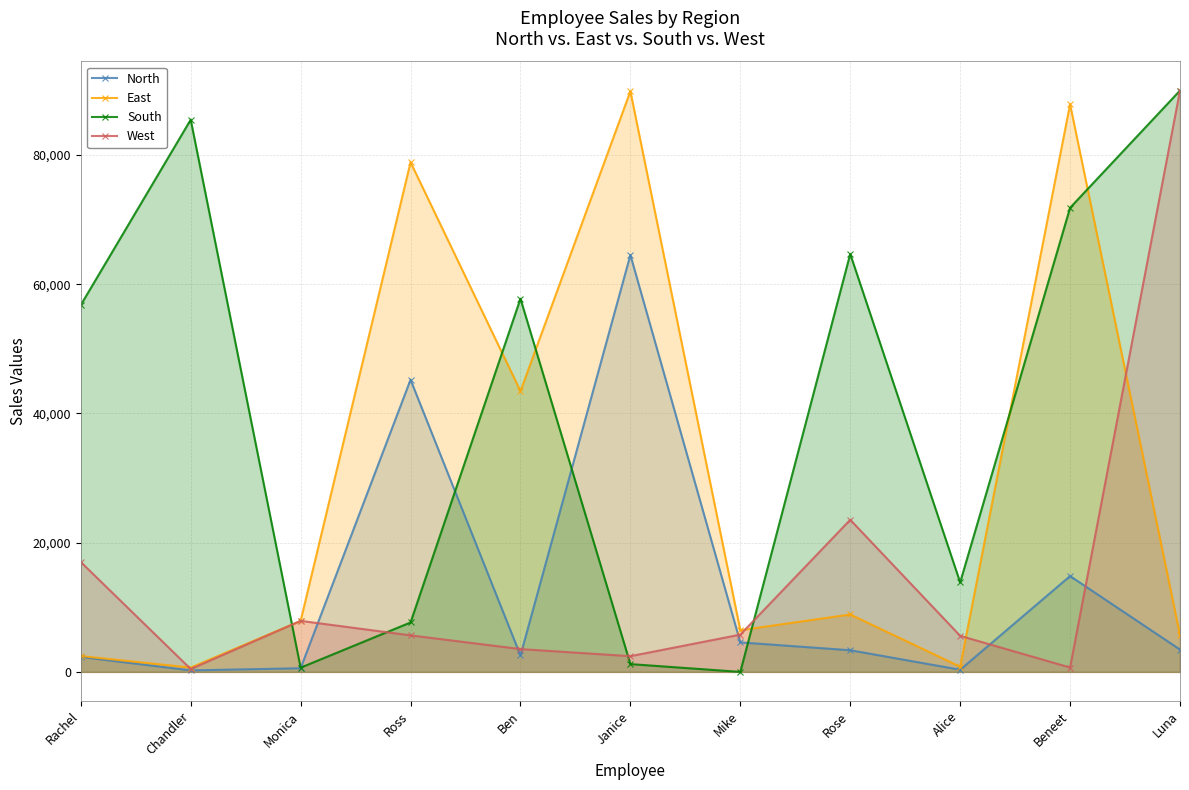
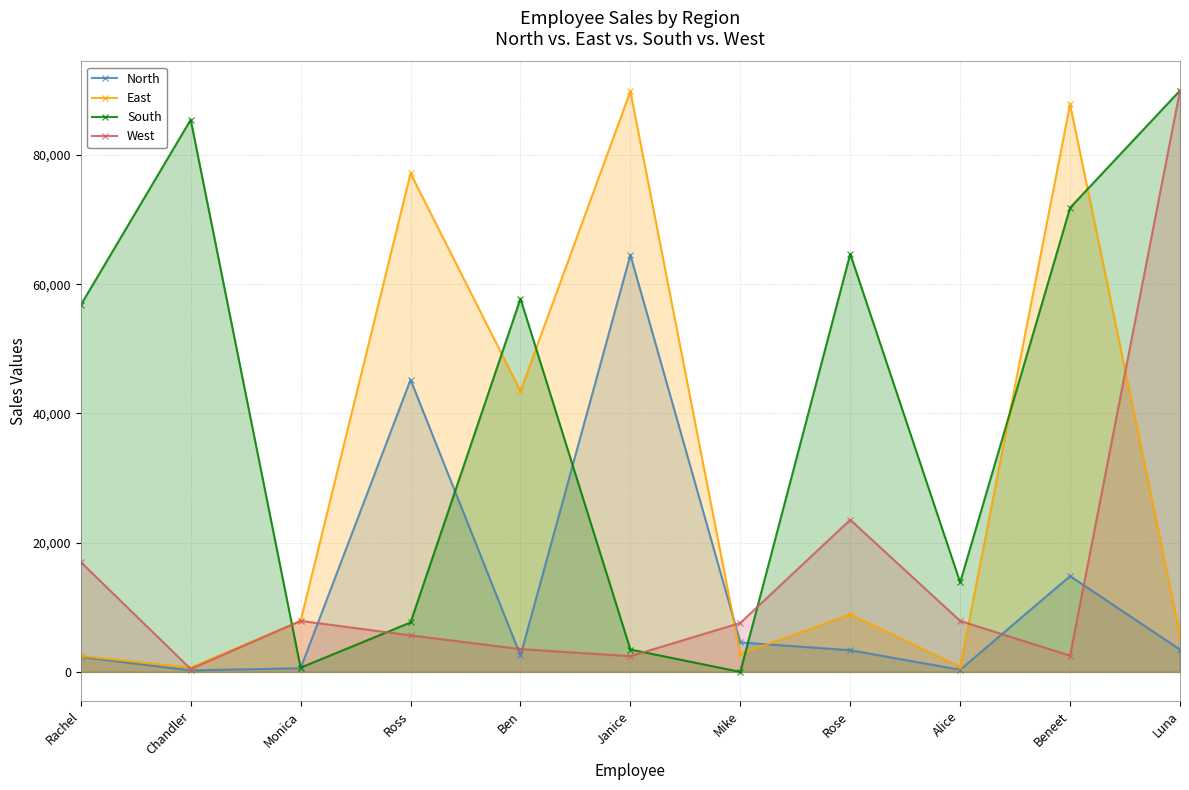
East, Ross: 79,000 -> 77,000
South, Janice: 1,000 -> 3,000
East, Mike: 6,000 -> 3,000
West, Mike: 6,000 -> 8,000
West, Alice: 6,000 -> 8,000
West, Beneet: 1,000 -> 3,000
